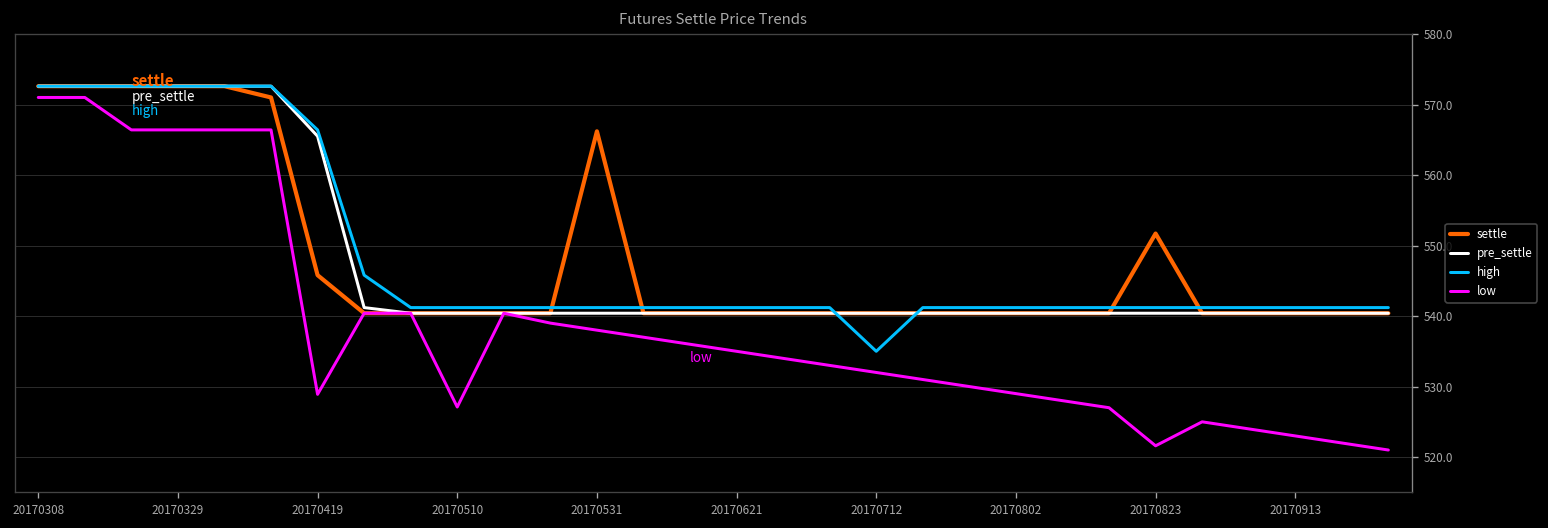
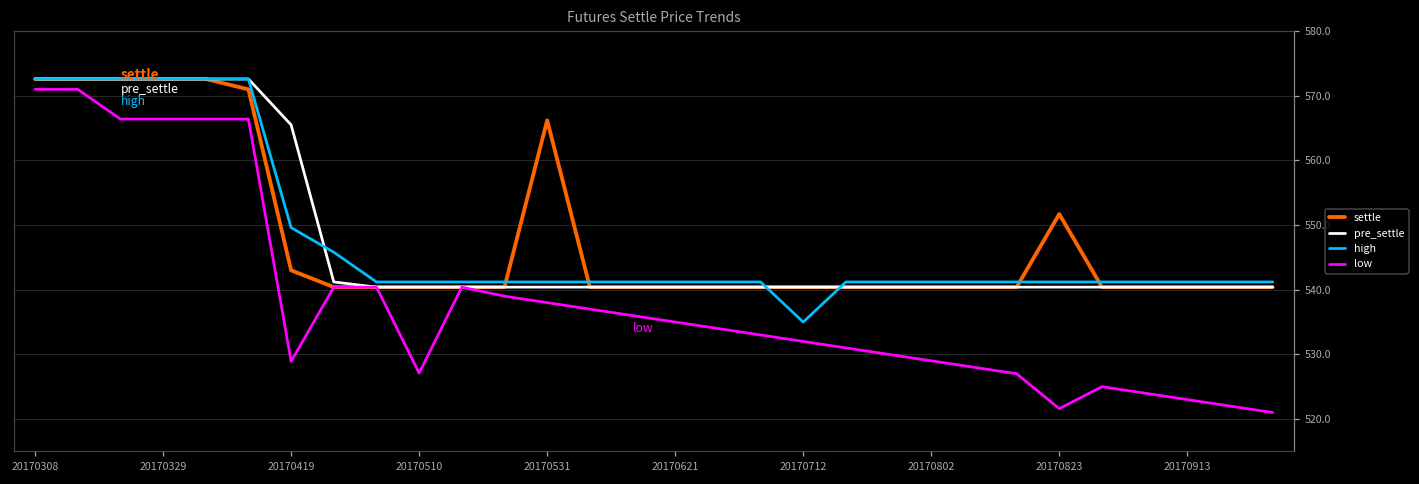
settle, 20170419: 546 -> 543
high, 20170419: 566 -> 550
